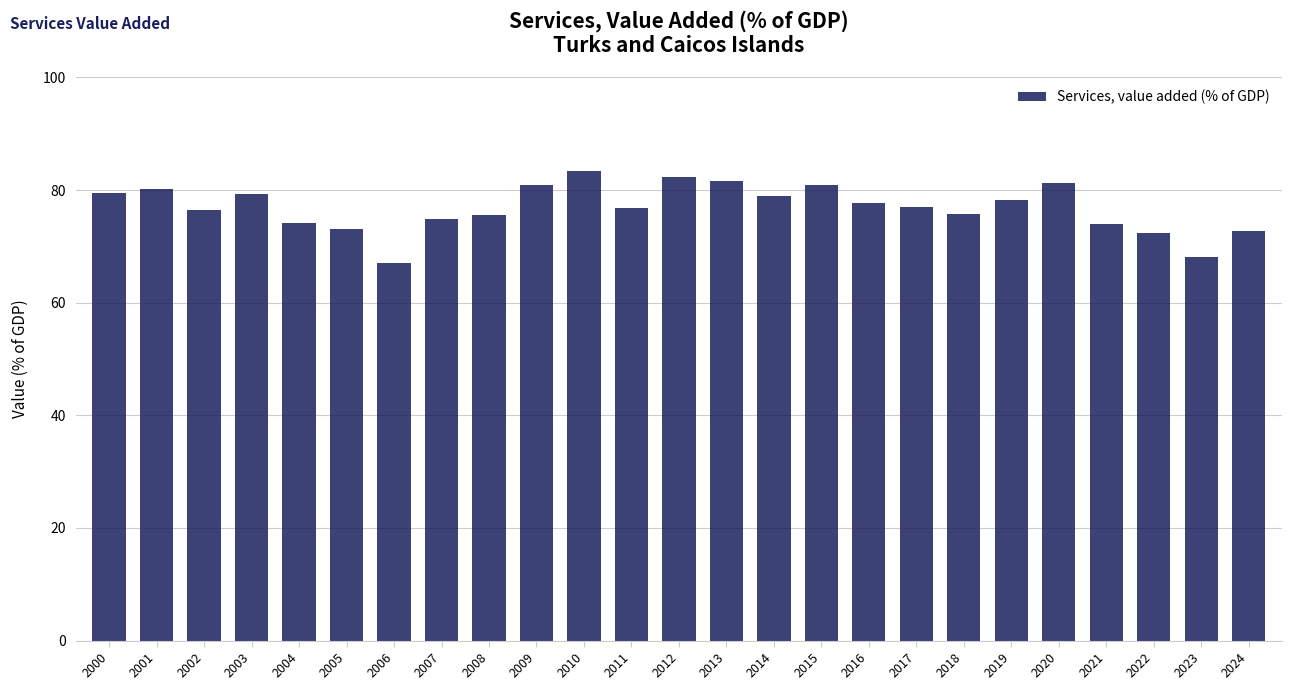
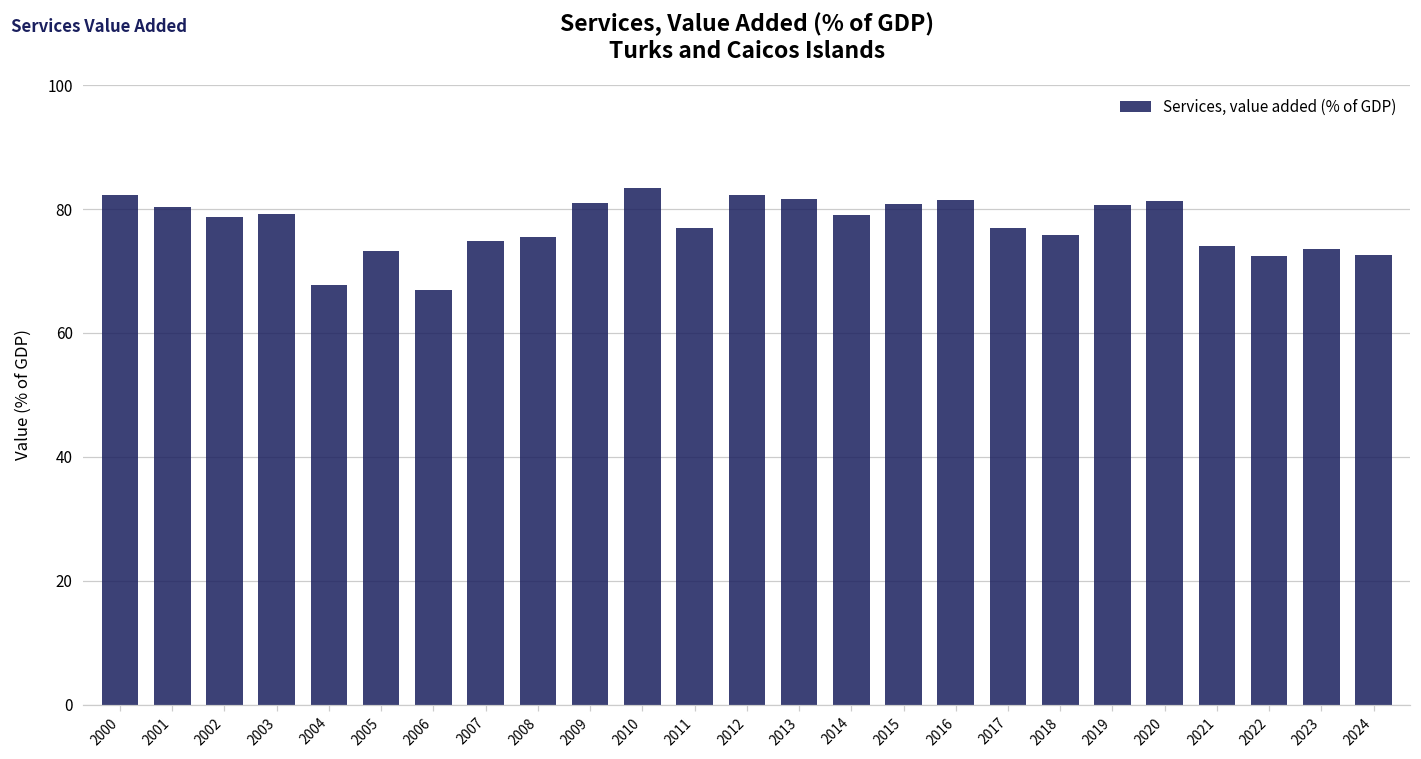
2000: 80 -> 82
2002: 76 -> 79
2004: 74 -> 68
2016: 78 -> 81
2019: 78 -> 81
2023: 68 -> 74
